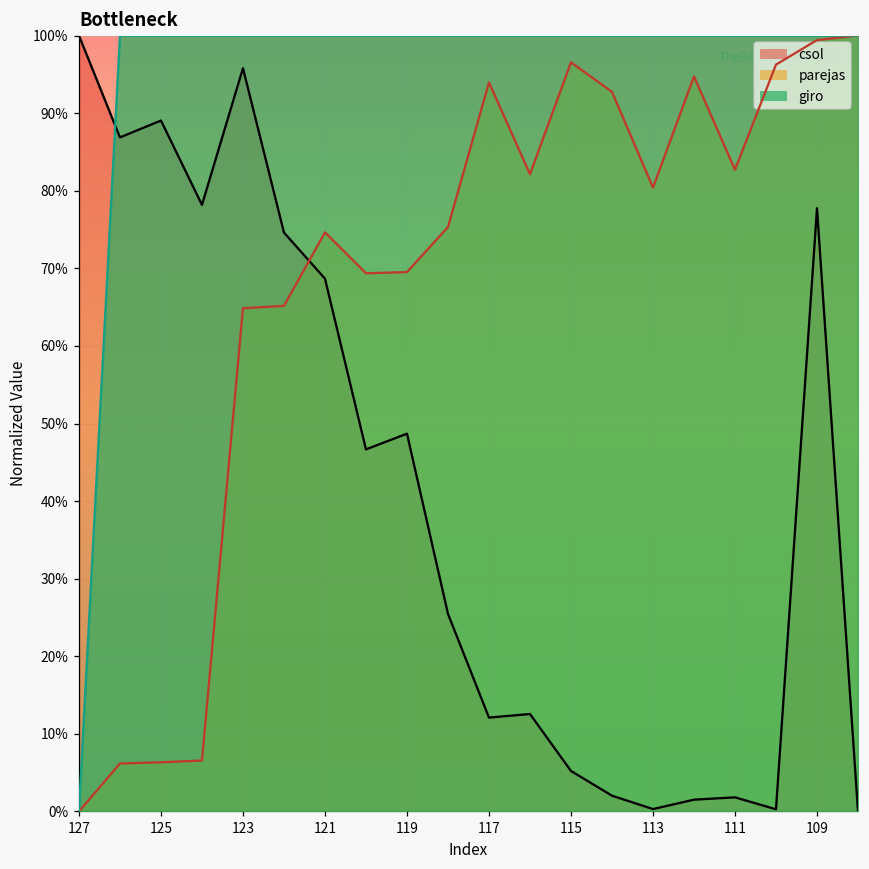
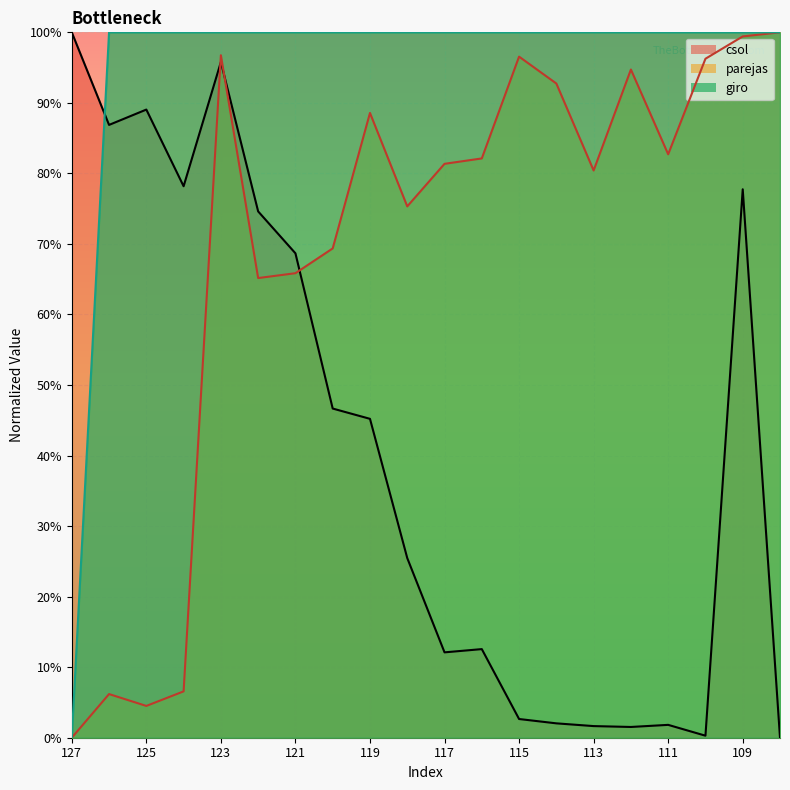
parejas, 125: 6% -> 5%
parejas, 123: 65% -> 97%
parejas, 121: 75% -> 66%
csol, 119: 49% -> 45%
parejas, 119: 70% -> 89%
parejas, 117: 94% -> 81%
csol, 115: 5% -> 3%
csol, 113: 0% -> 2%
